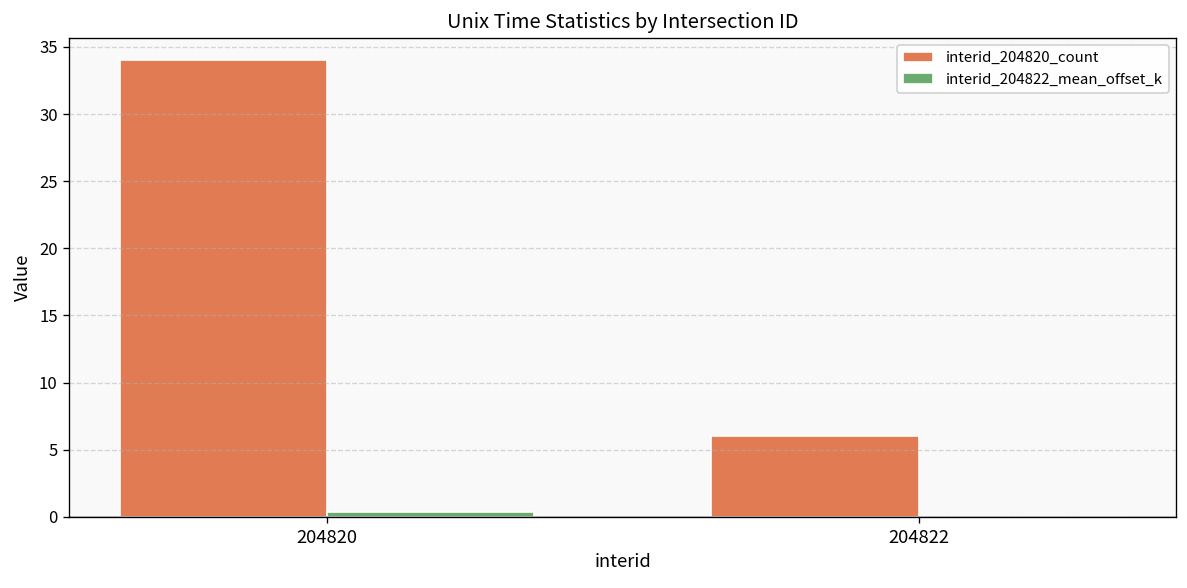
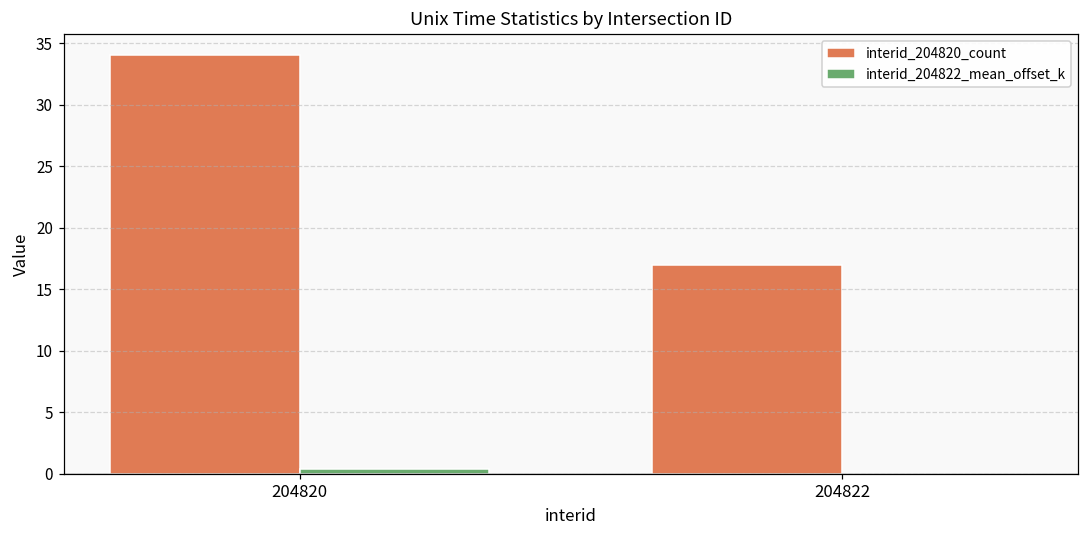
interid_204820_count, 204822: 6 -> 17
